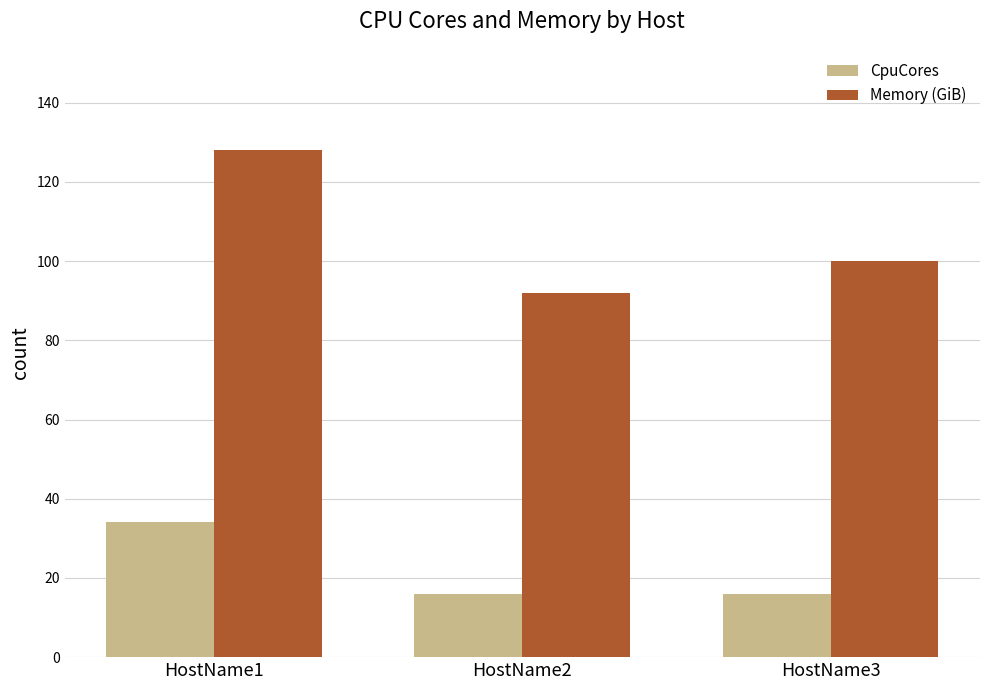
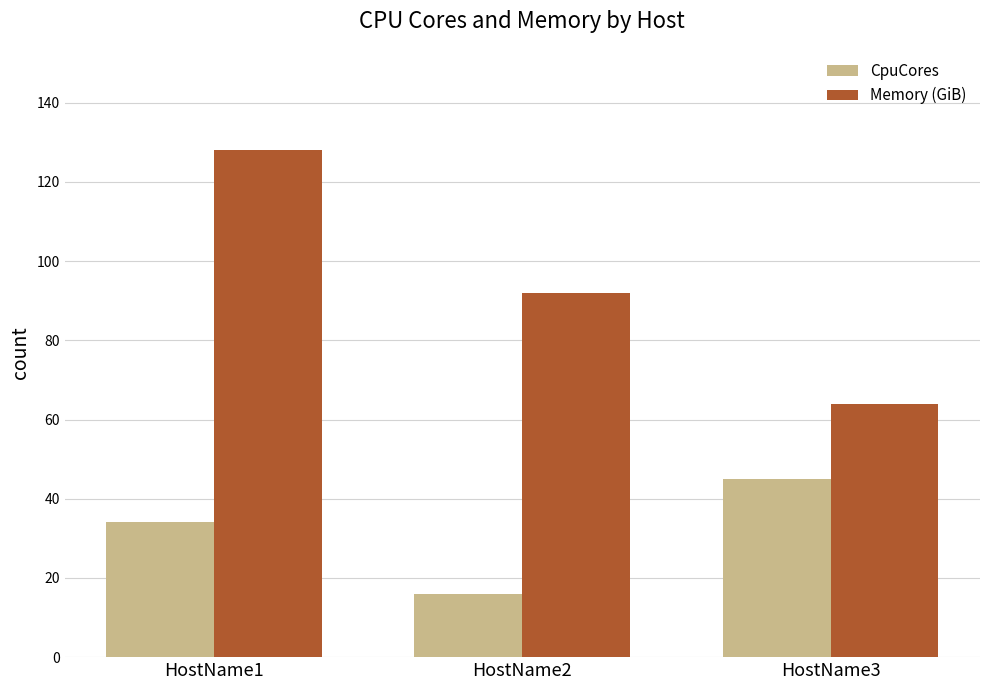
CpuCores, HostName3: 16 -> 45
Memory (GiB), HostName3: 100 -> 64
